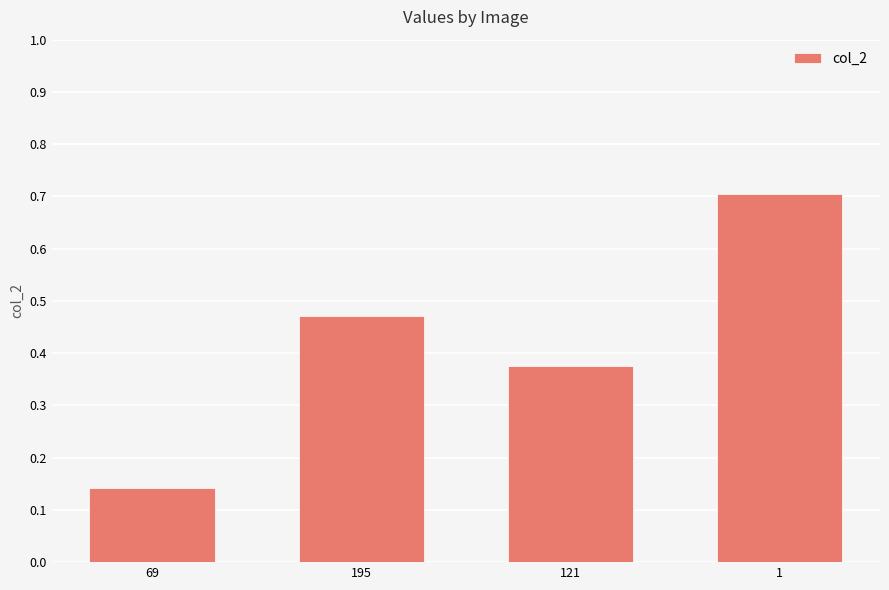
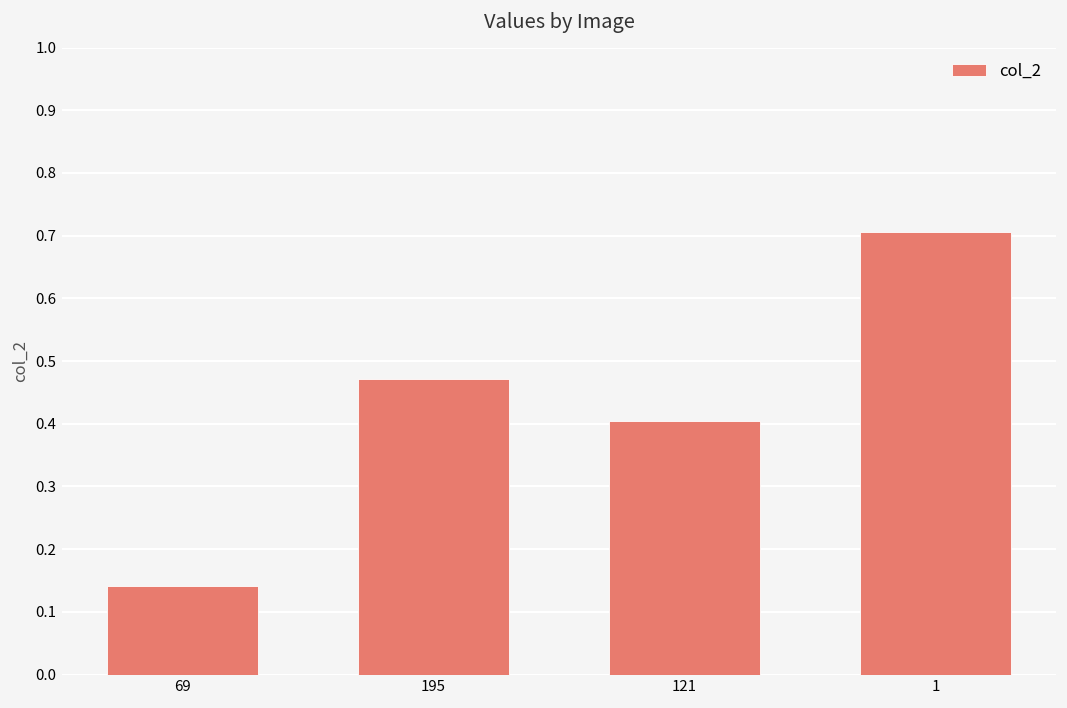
121: 0.37 -> 0.40
